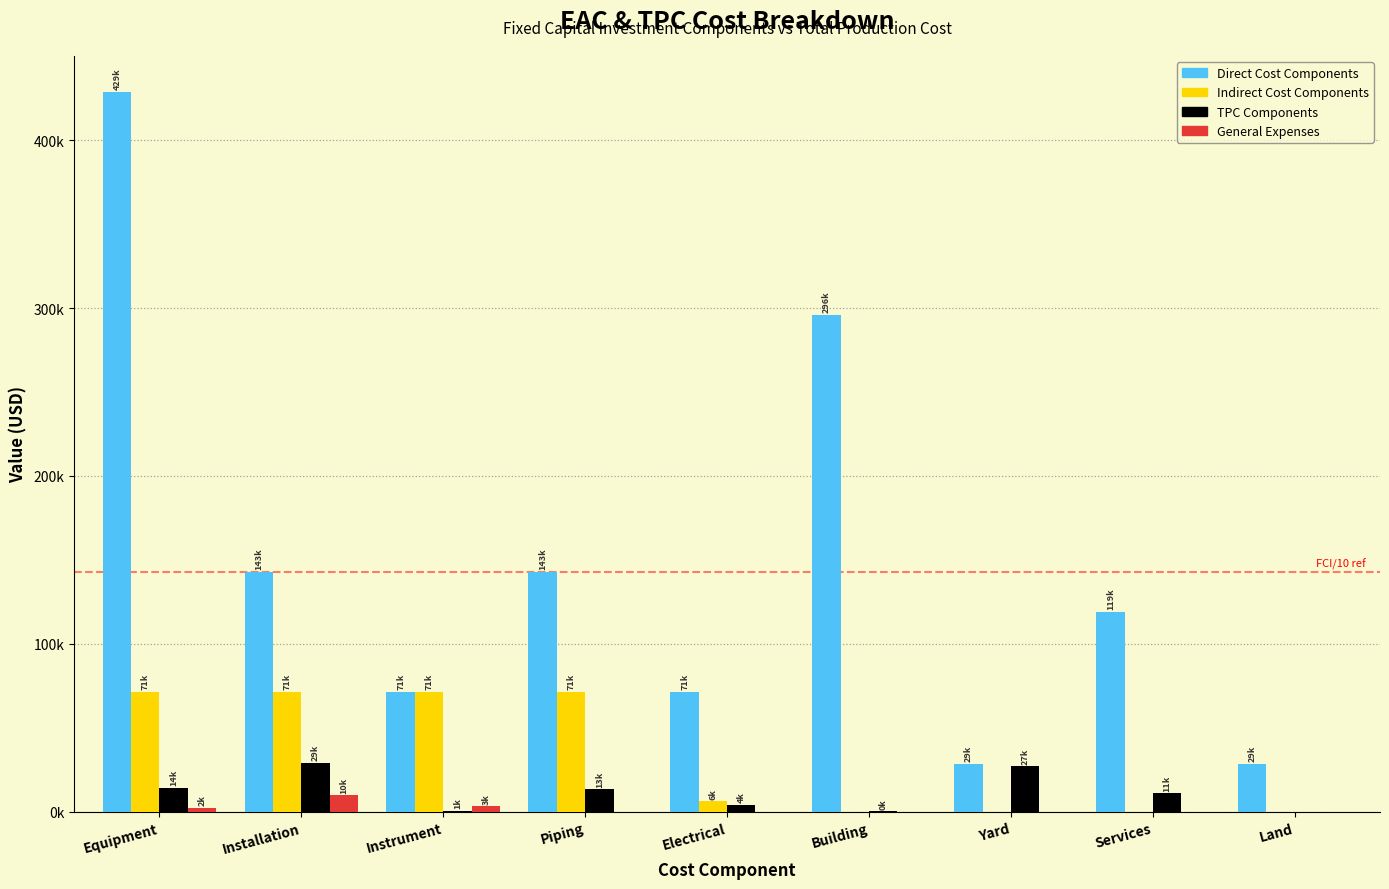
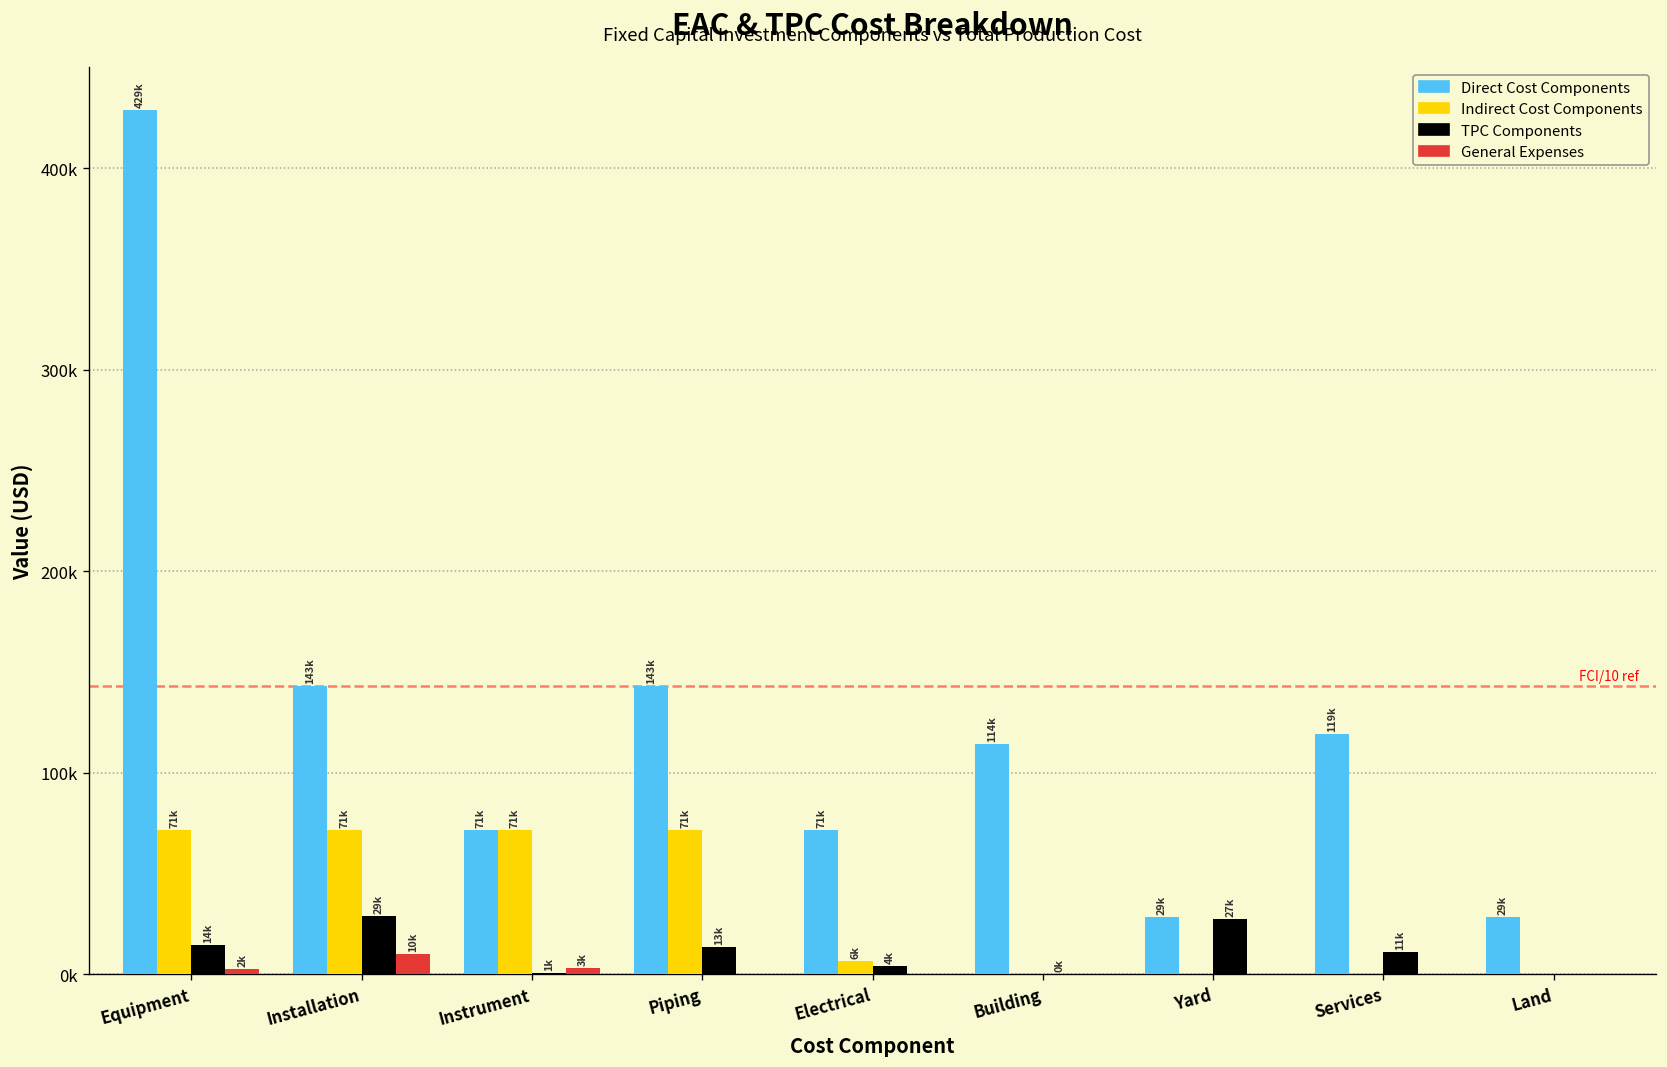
Direct Cost Components, Building: 296k -> 114k
